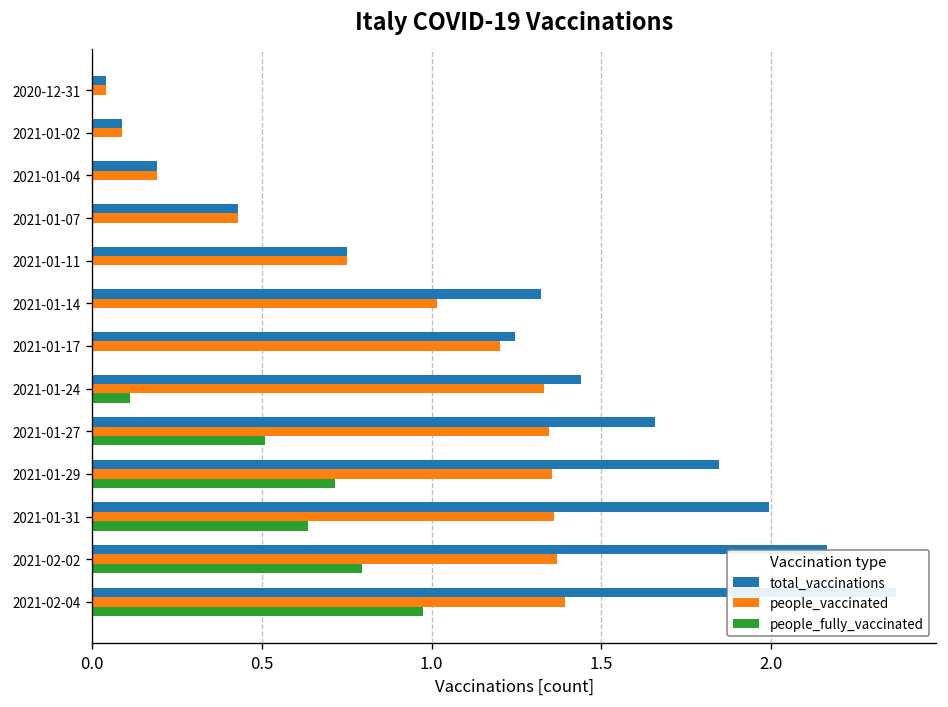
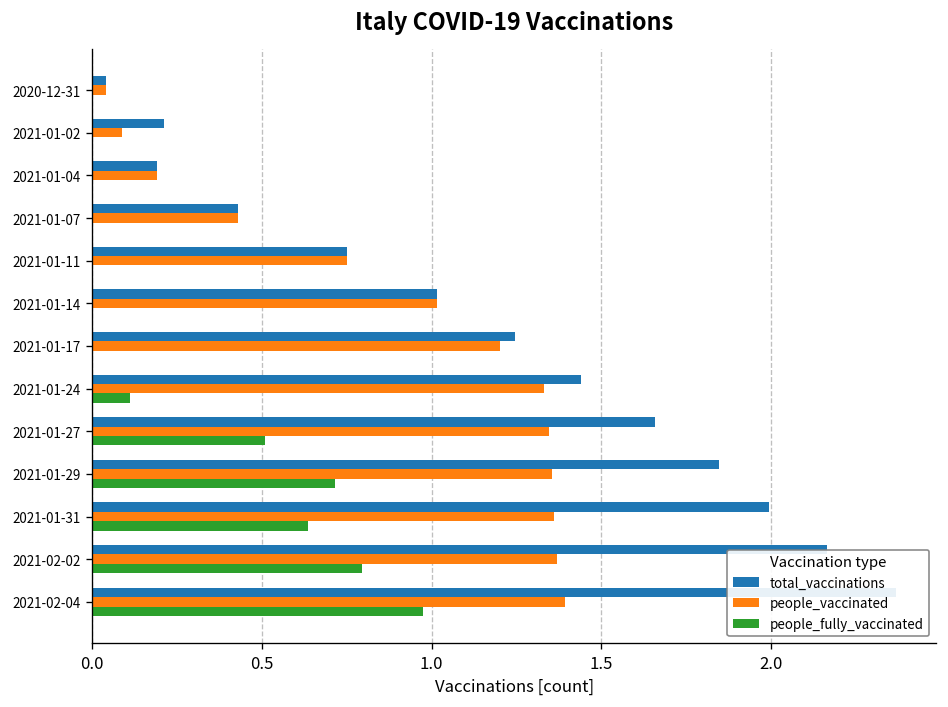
total_vaccinations, 2021-01-02: 0.09 -> 0.21
total_vaccinations, 2021-01-14: 1.32 -> 1.02
